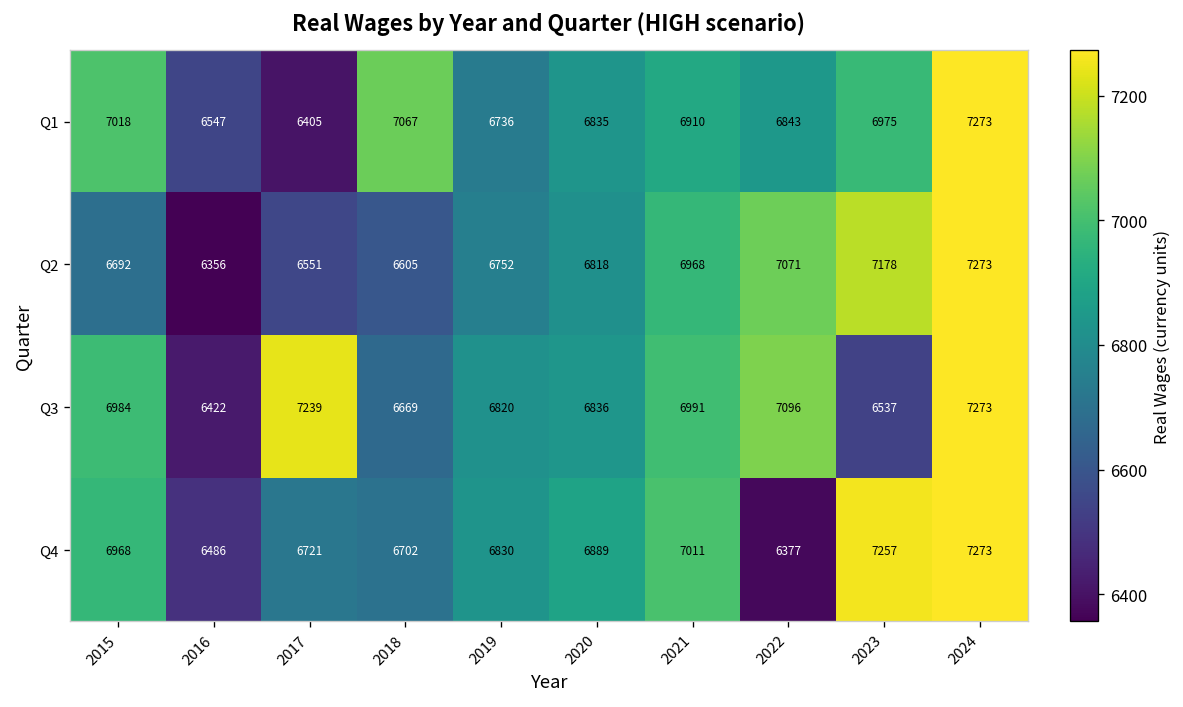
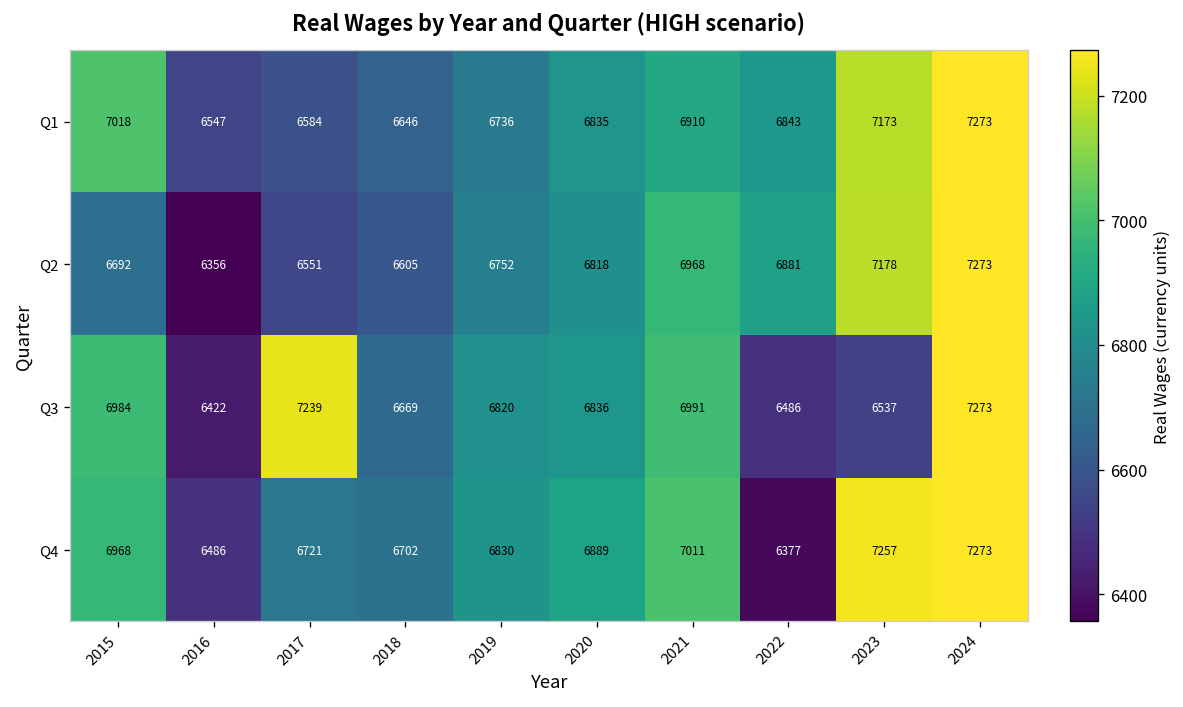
Q1, 2017: 6405 -> 6584
Q1, 2018: 7067 -> 6646
Q1, 2023: 6975 -> 7173
Q2, 2022: 7071 -> 6881
Q3, 2022: 7096 -> 6486
